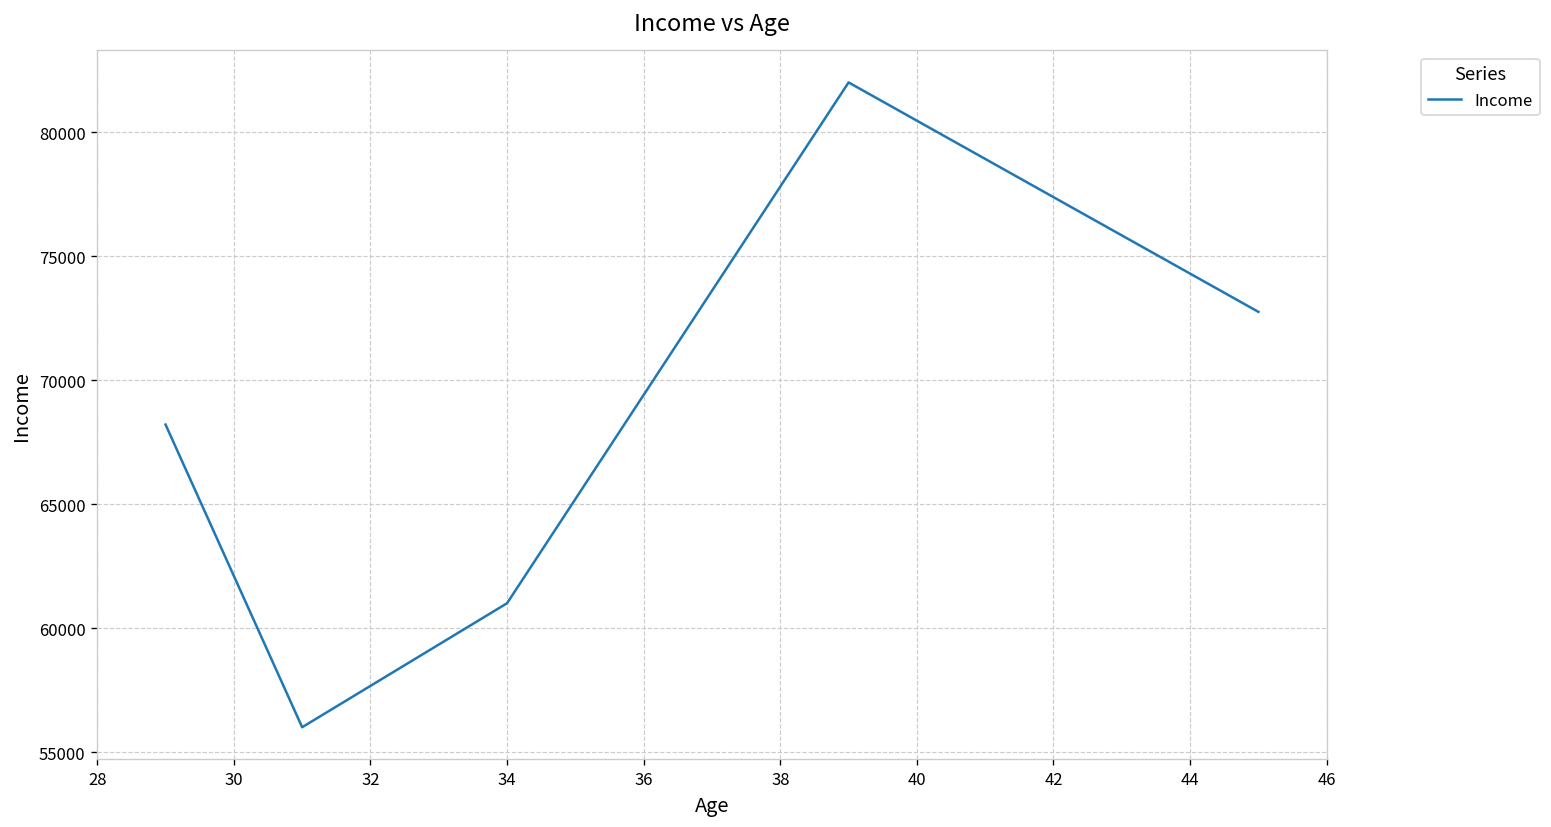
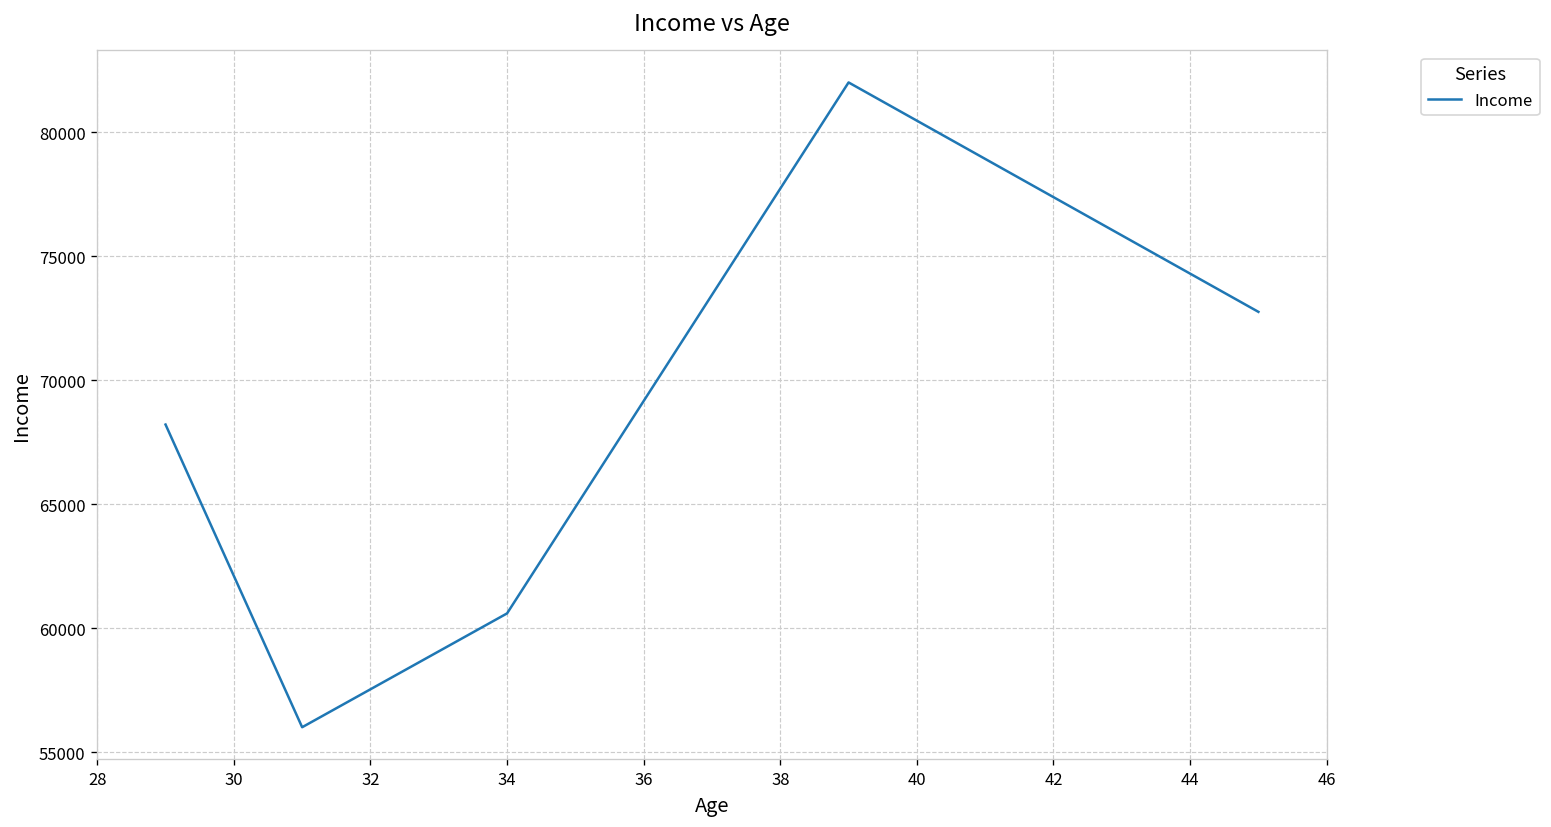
34: 61000 -> 60600
